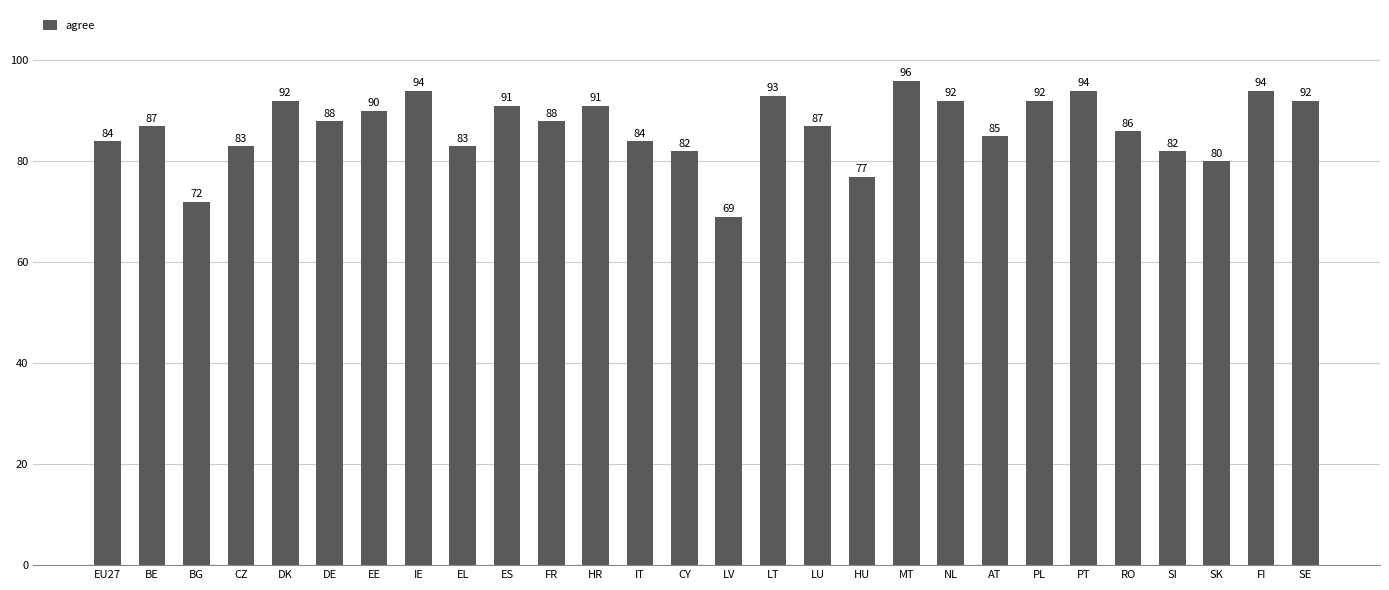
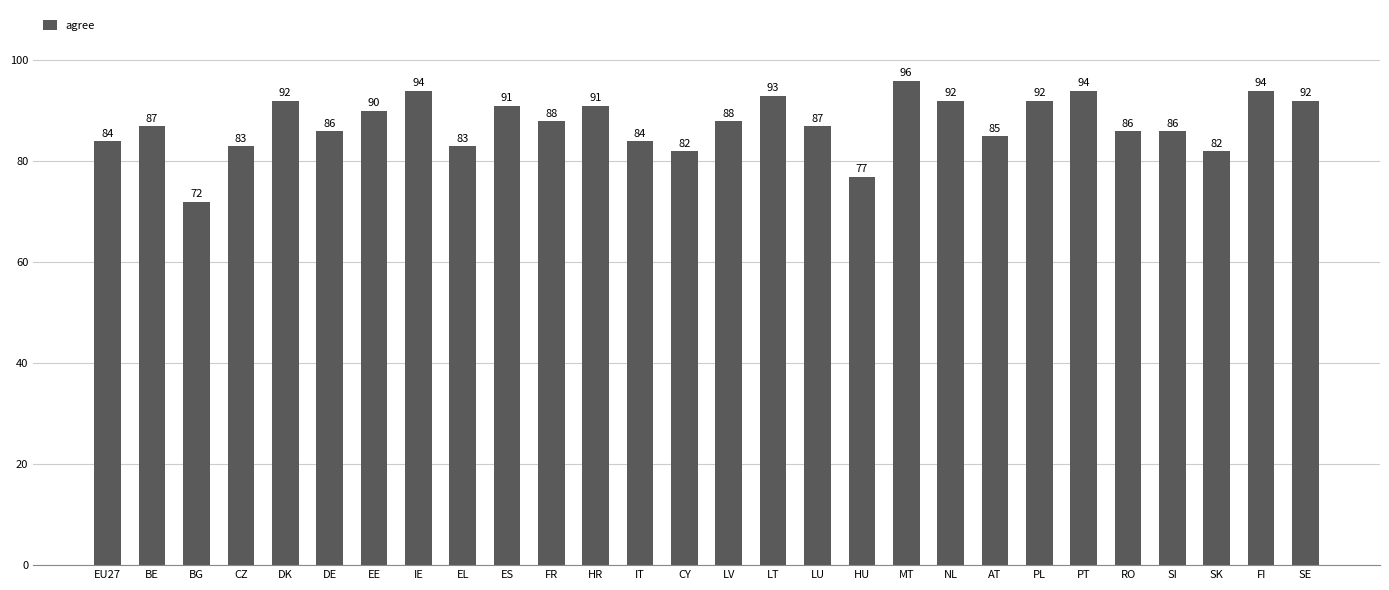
DE: 88 -> 86
LV: 69 -> 88
SI: 82 -> 86
SK: 80 -> 82
